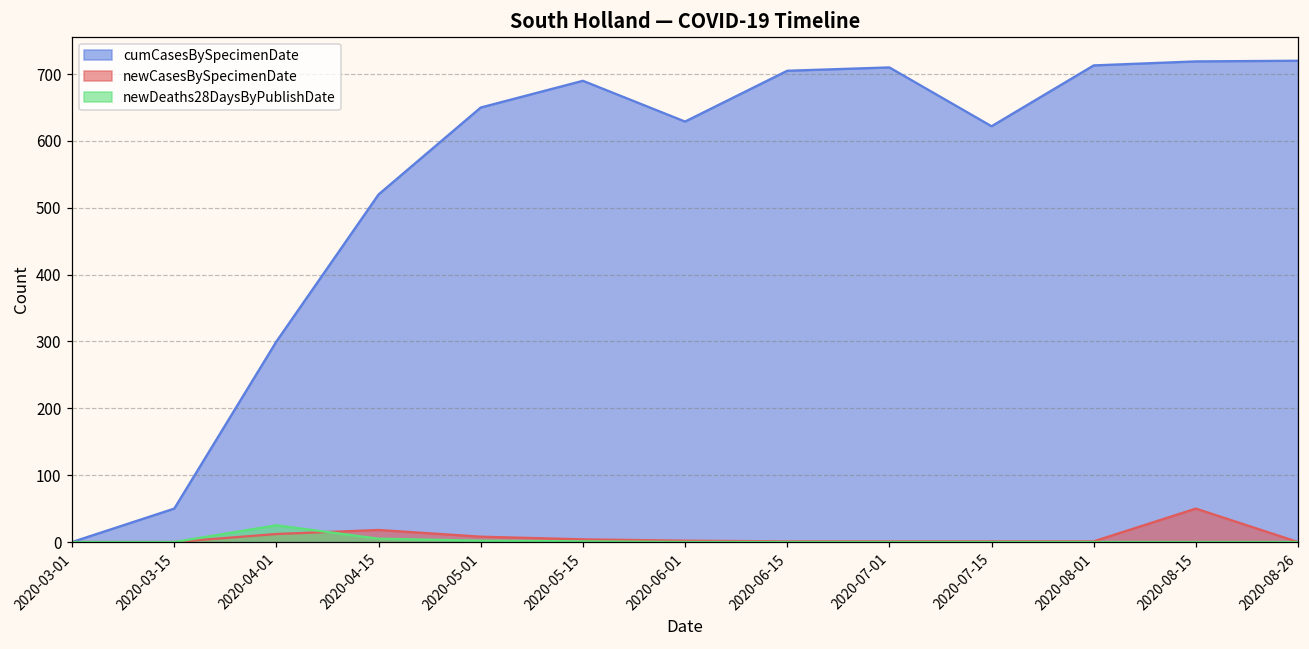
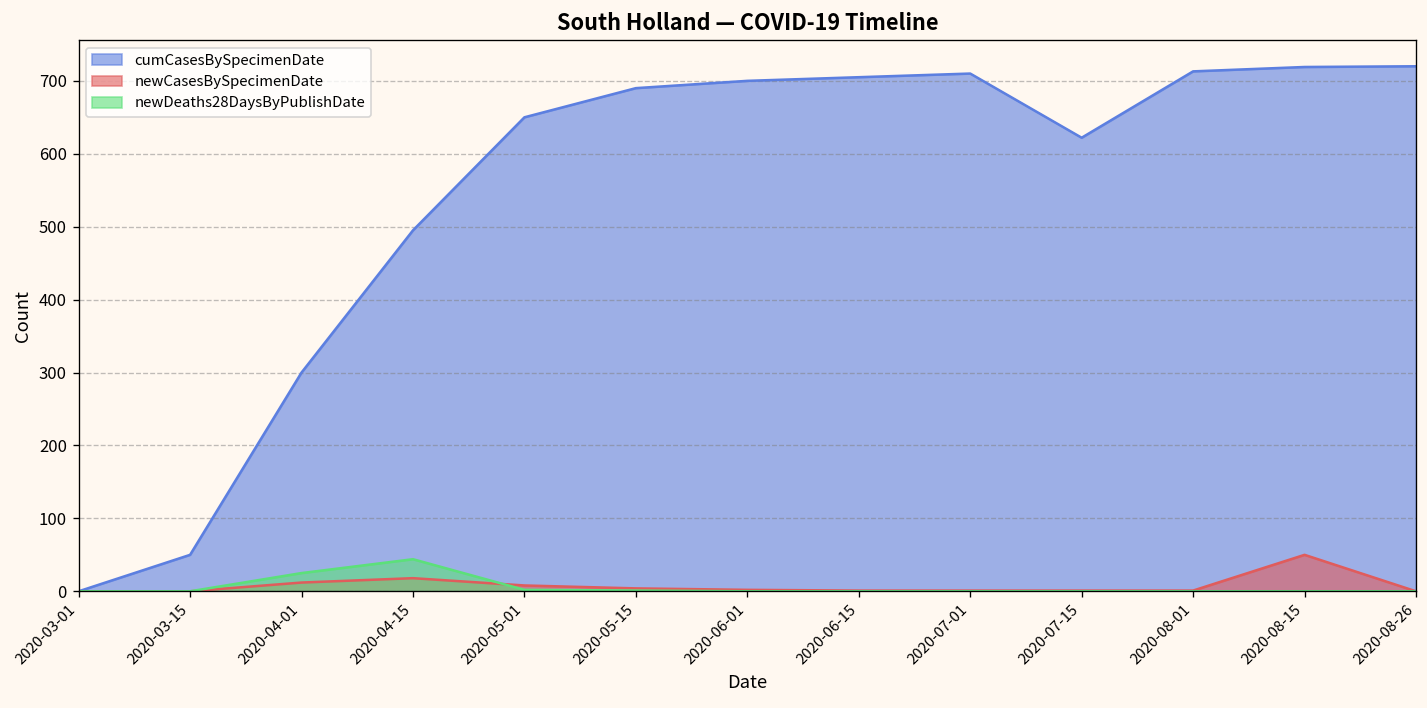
cumCasesBySpecimenDate, 2020-04-15: 520 -> 500
newDeaths28DaysByPublishDate, 2020-04-15: 10 -> 40
cumCasesBySpecimenDate, 2020-06-01: 630 -> 700
